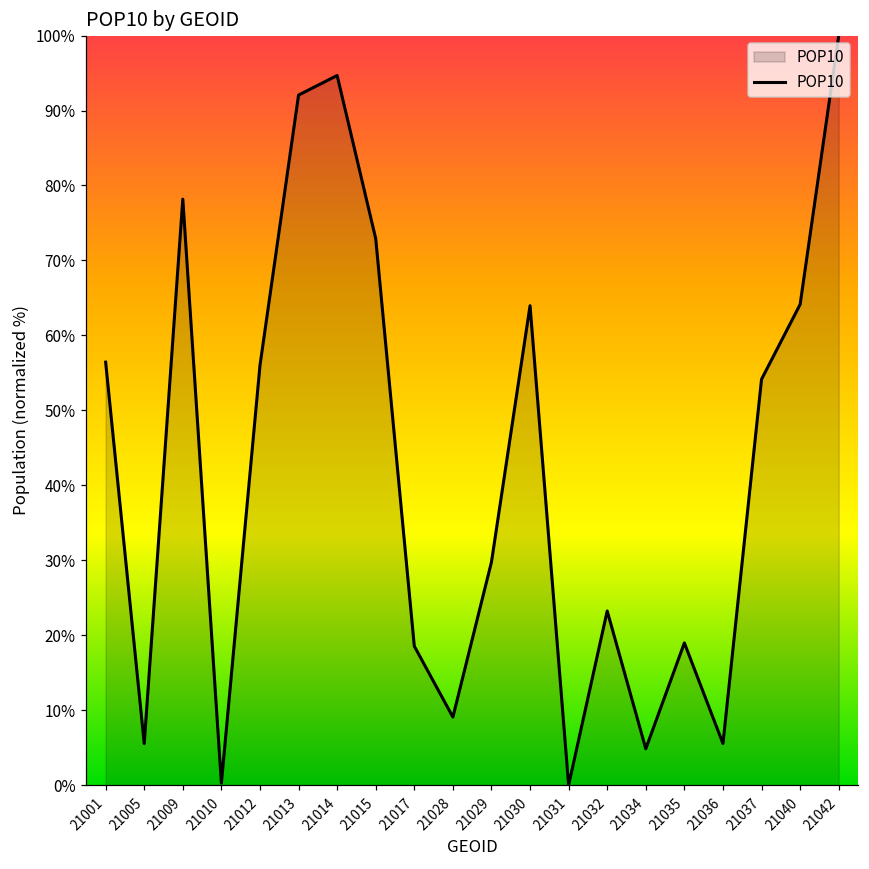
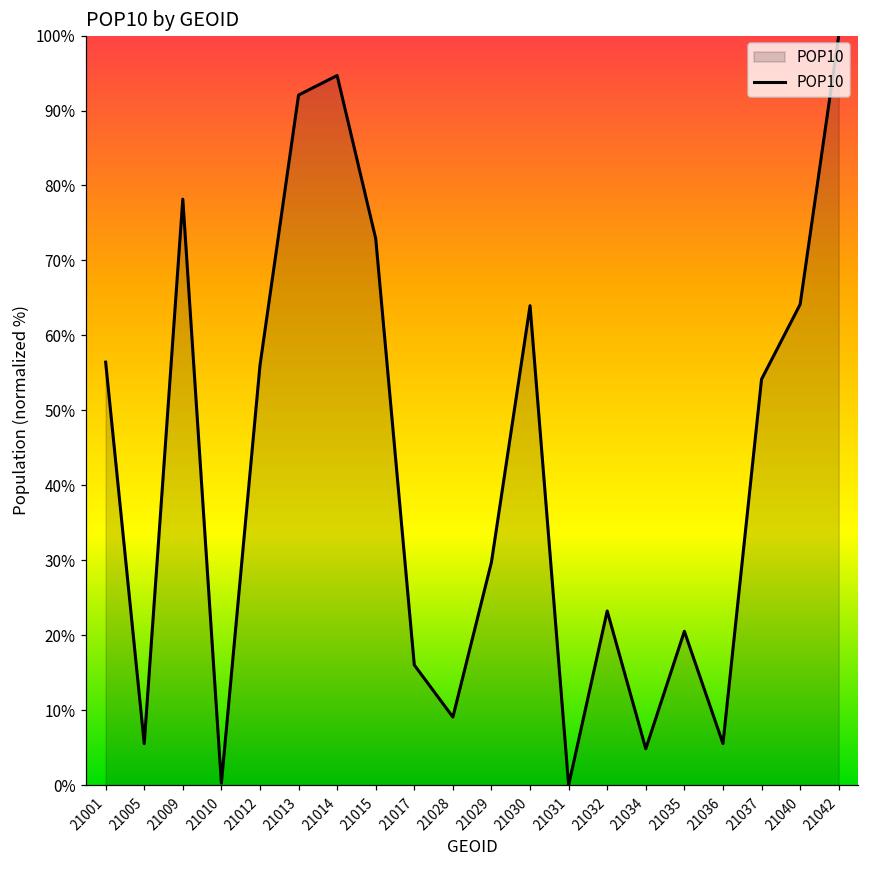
21017: 19% -> 16%
21035: 19% -> 21%
